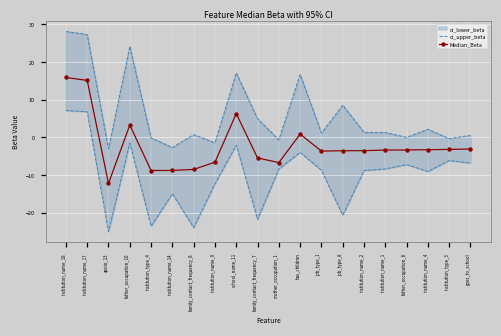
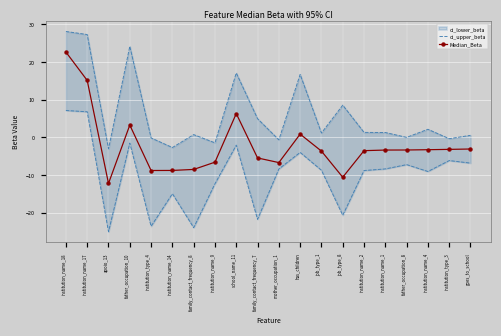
Median_Beta, institution_name_18: 16 -> 23
Median_Beta, job_type_8: -4 -> -11
